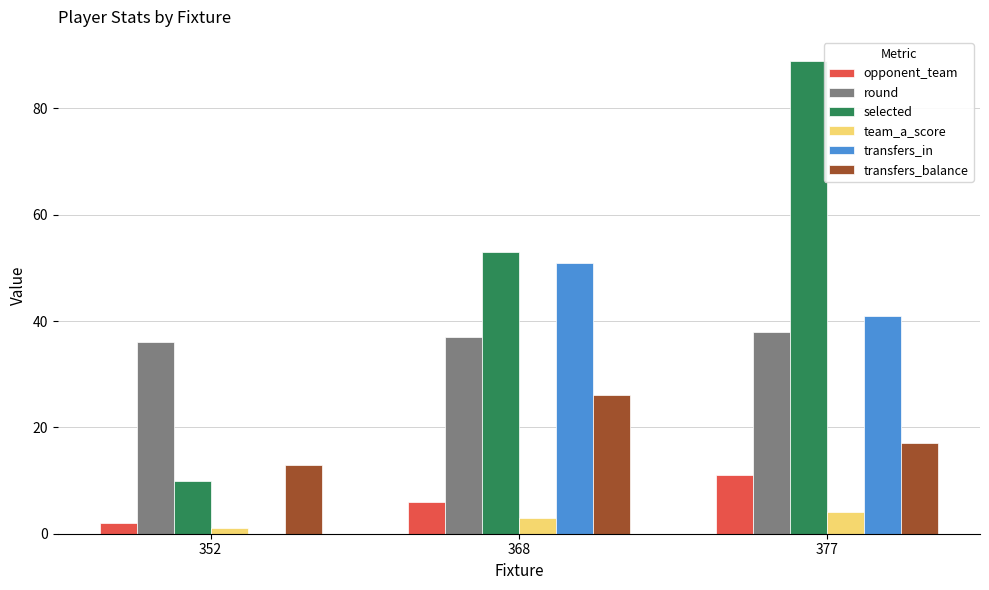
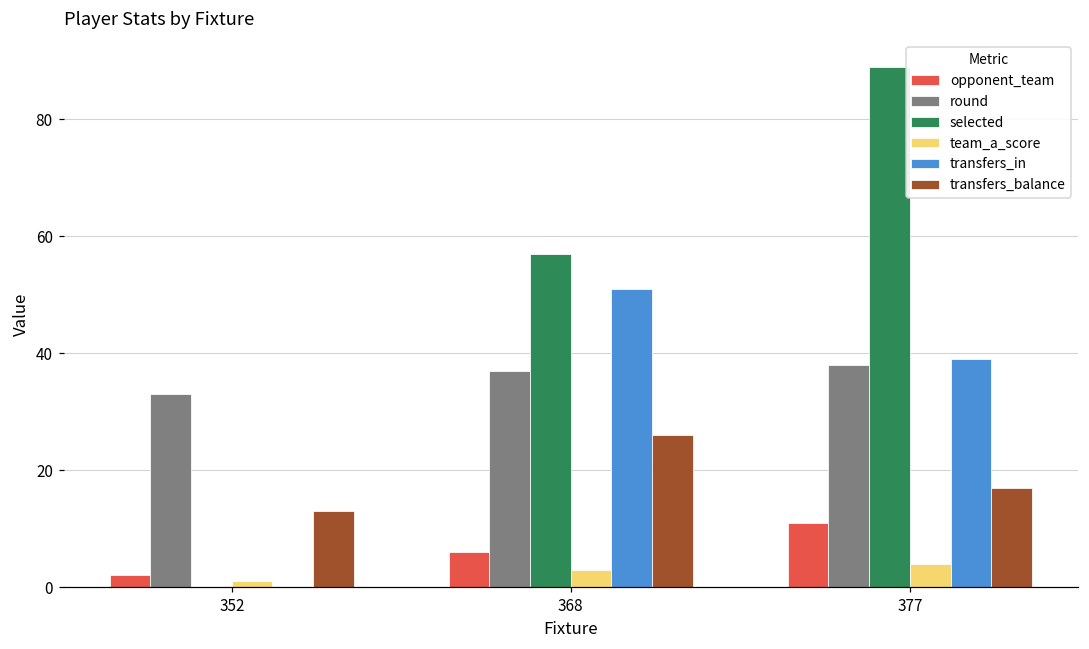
round, 352: 36 -> 33
selected, 352: 10 -> 0
selected, 368: 53 -> 57
transfers_in, 377: 41 -> 39
